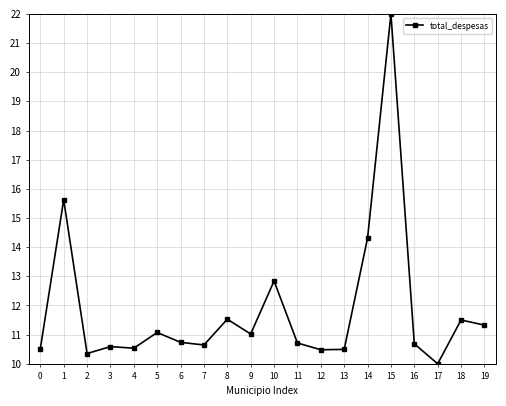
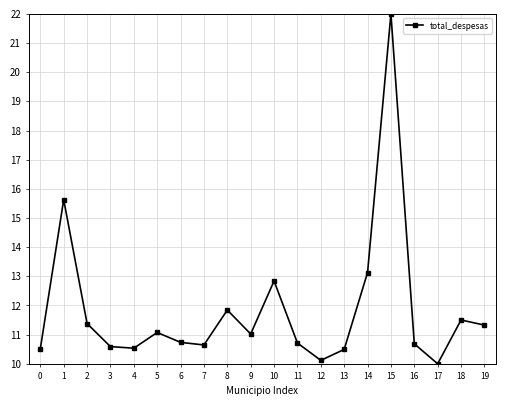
2: 10.4 -> 11.4
8: 11.5 -> 11.8
12: 10.5 -> 10.1
14: 14.3 -> 13.1
